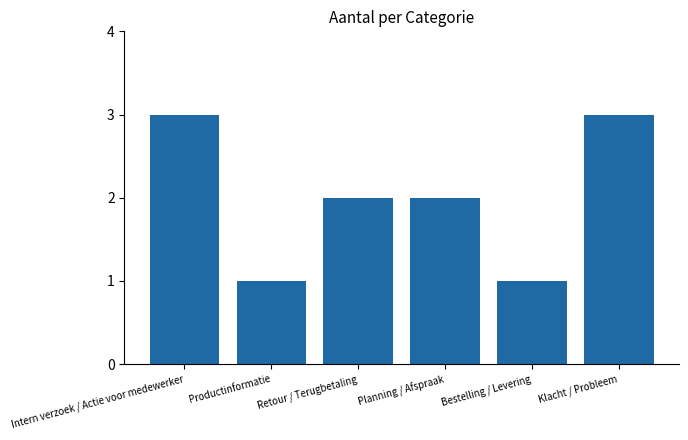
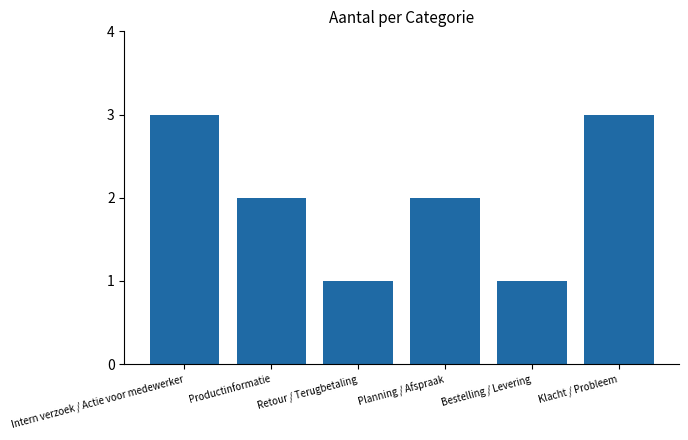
Productinformatie: 1 -> 2
Retour / Terugbetaling: 2 -> 1
